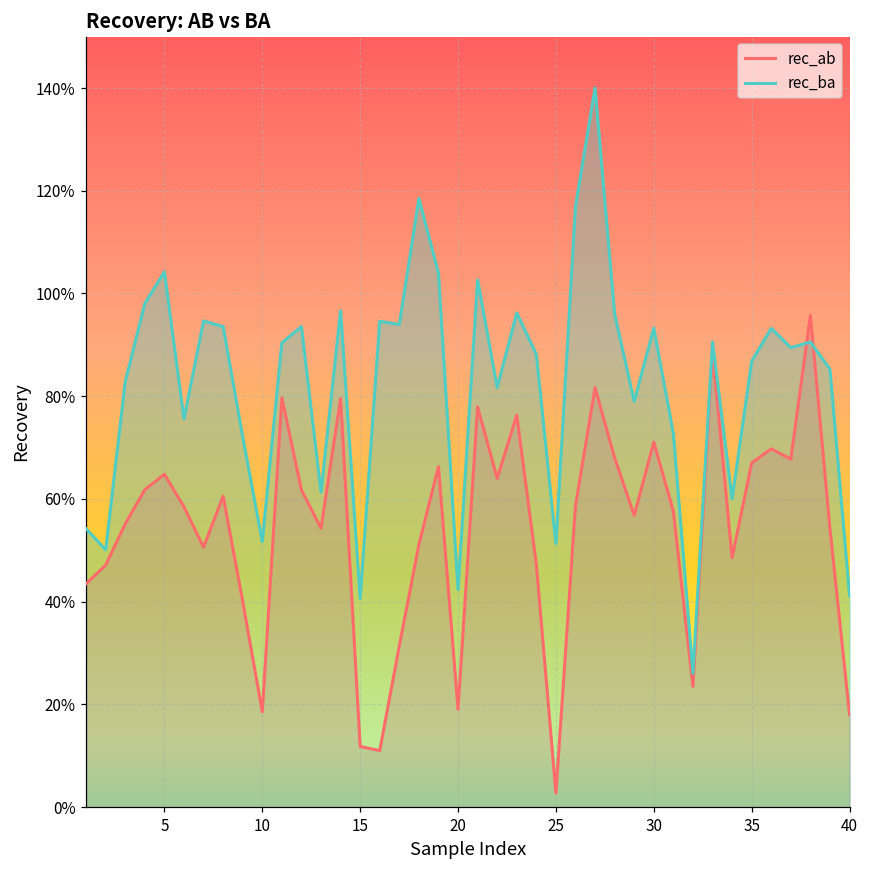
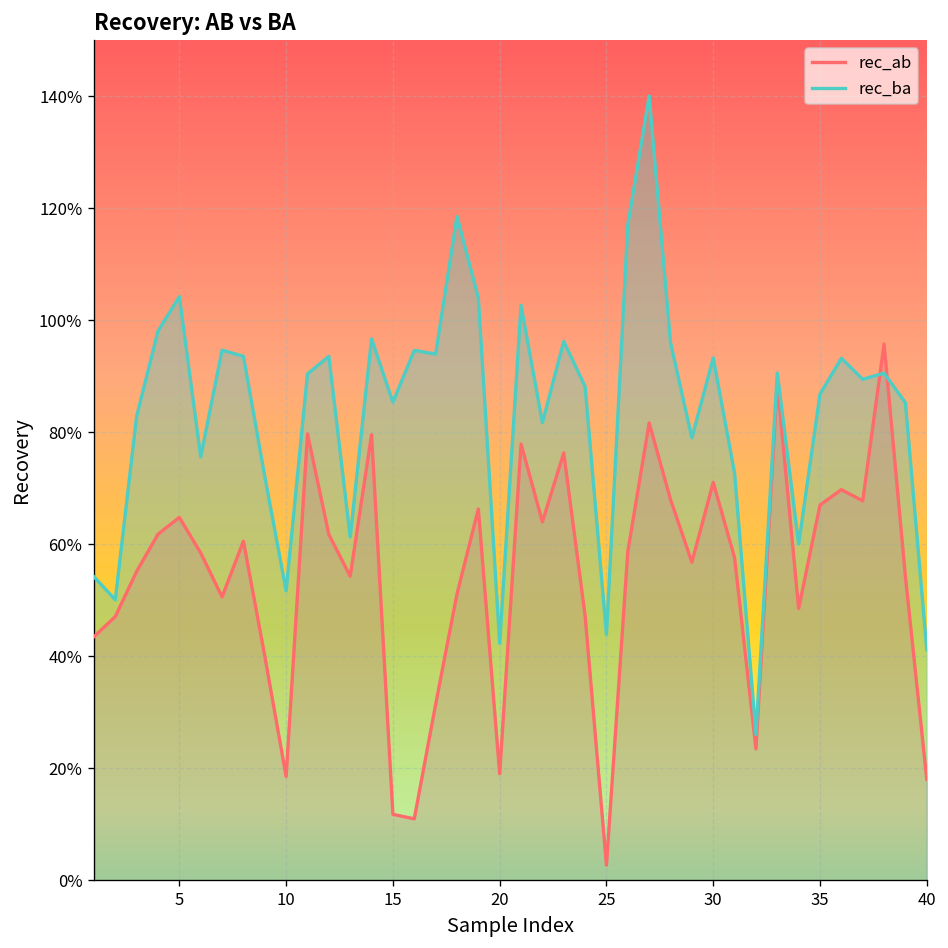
rec_ba, 15: 41% -> 85%
rec_ba, 25: 51% -> 44%
